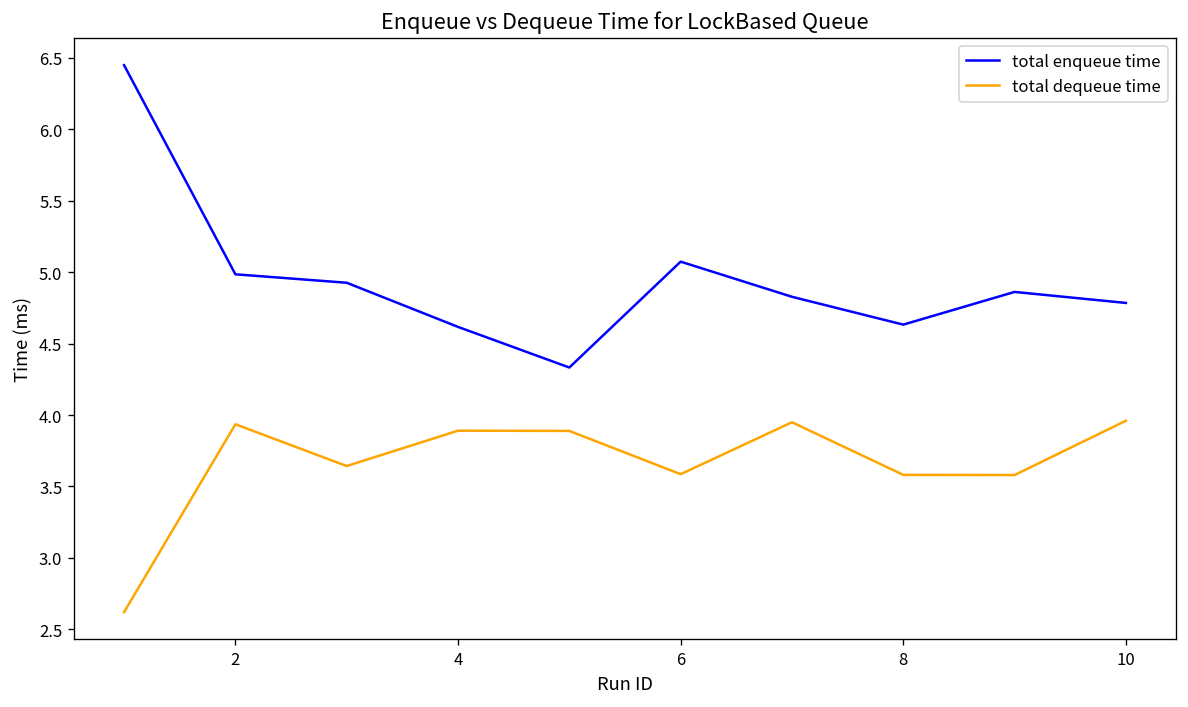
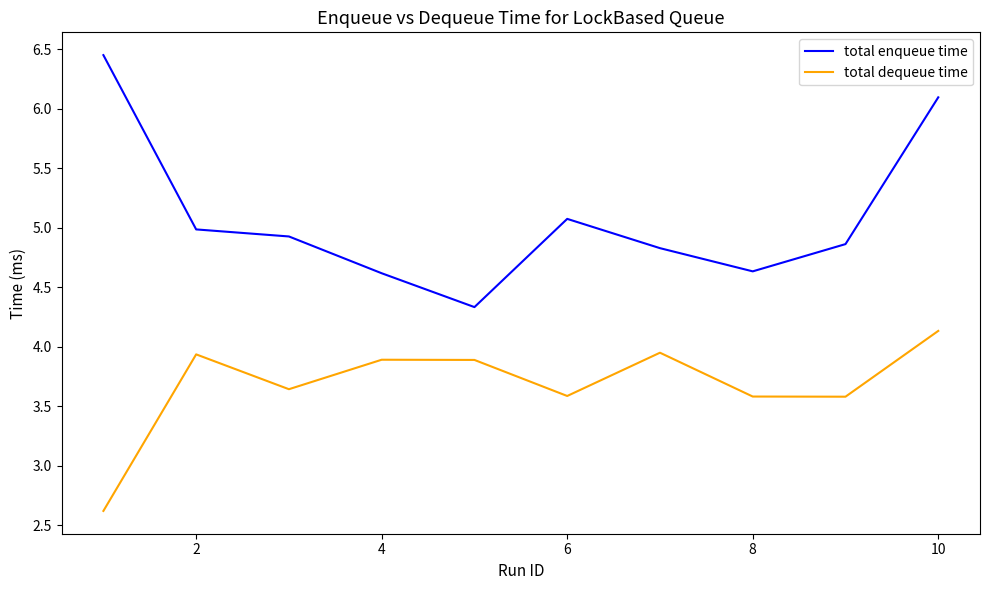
total enqueue time, 10: 4.78 -> 6.09
total dequeue time, 10: 3.96 -> 4.13
